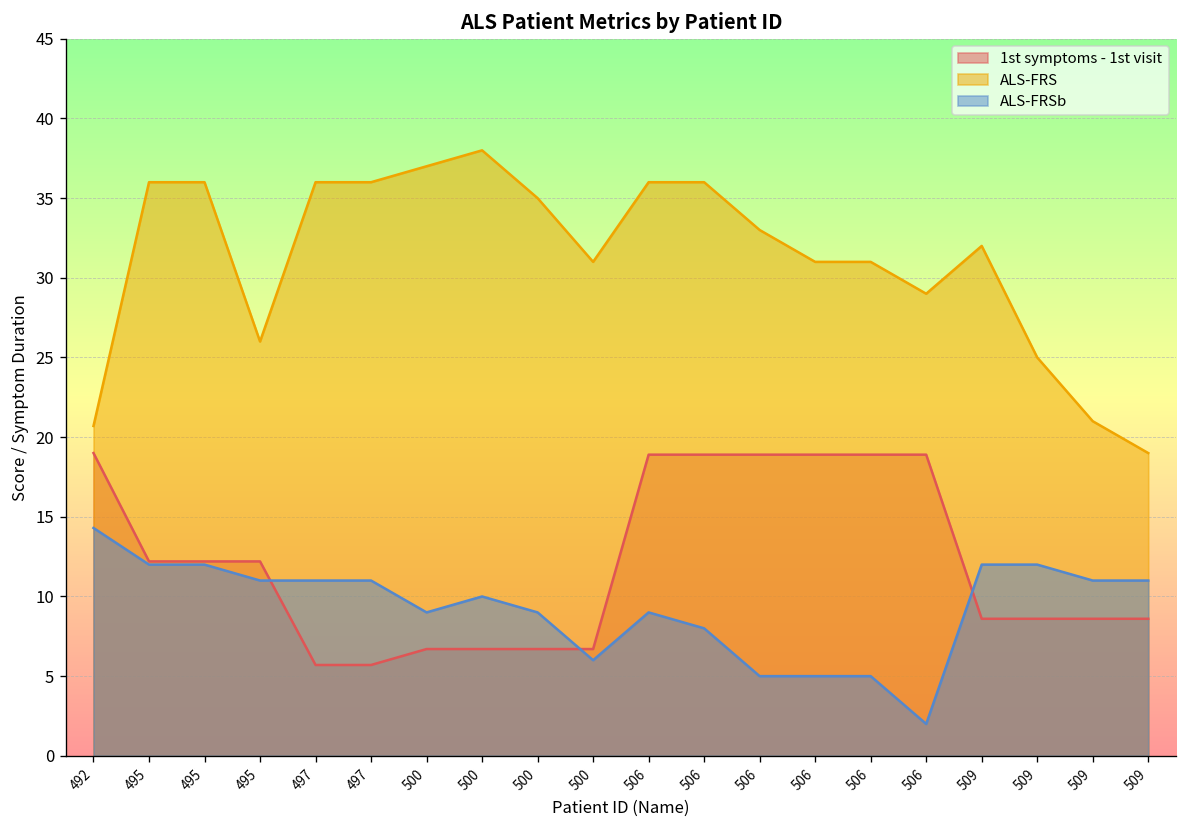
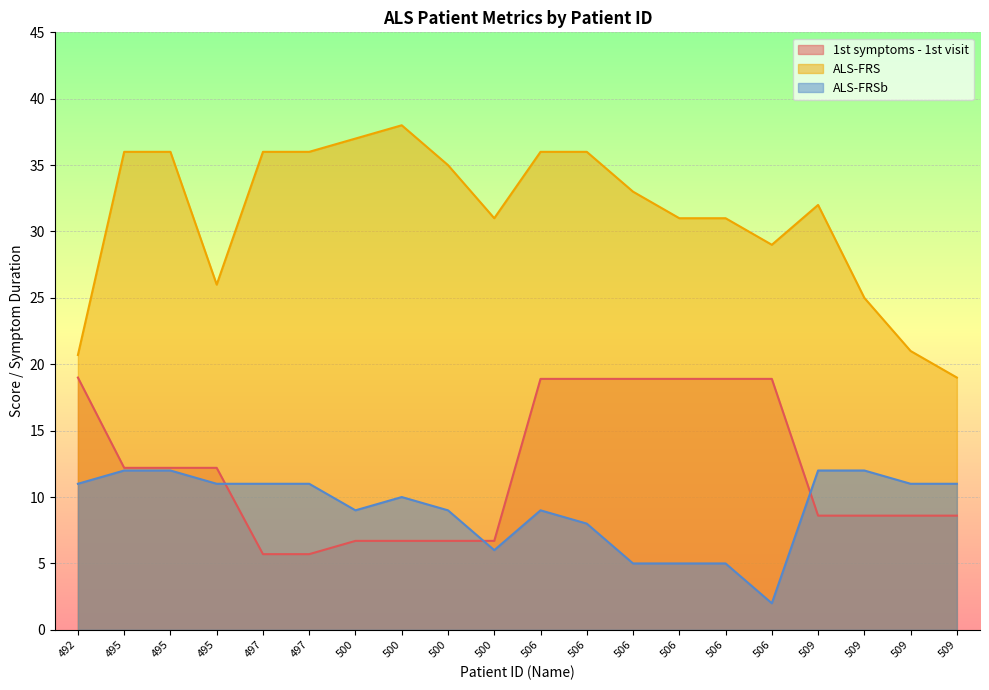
ALS-FRSb, 492: 14.3 -> 11.0
